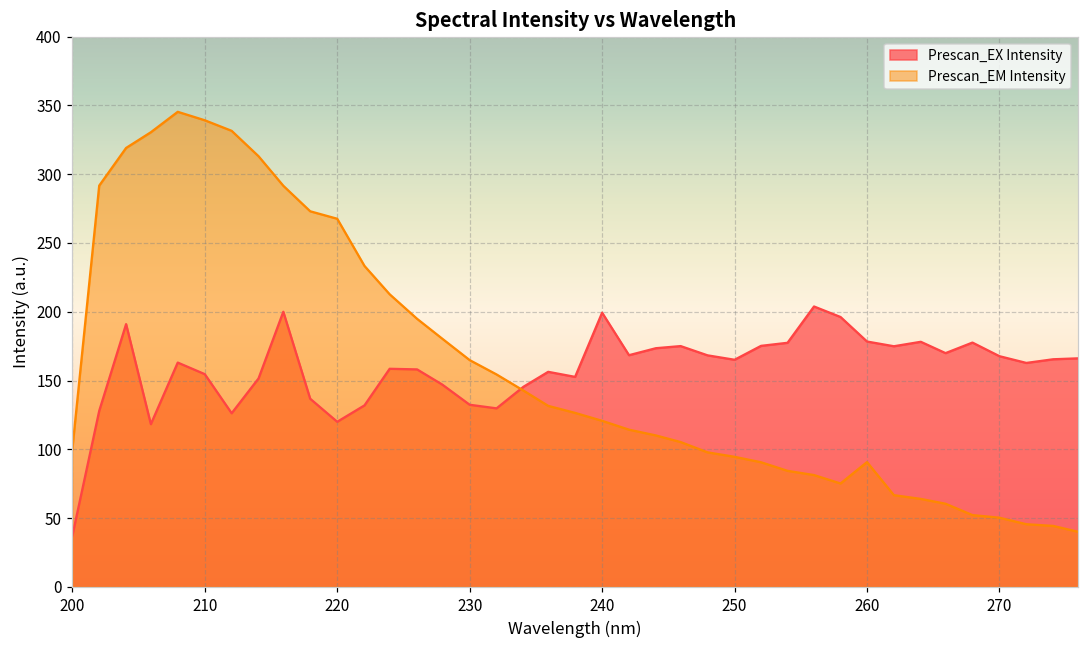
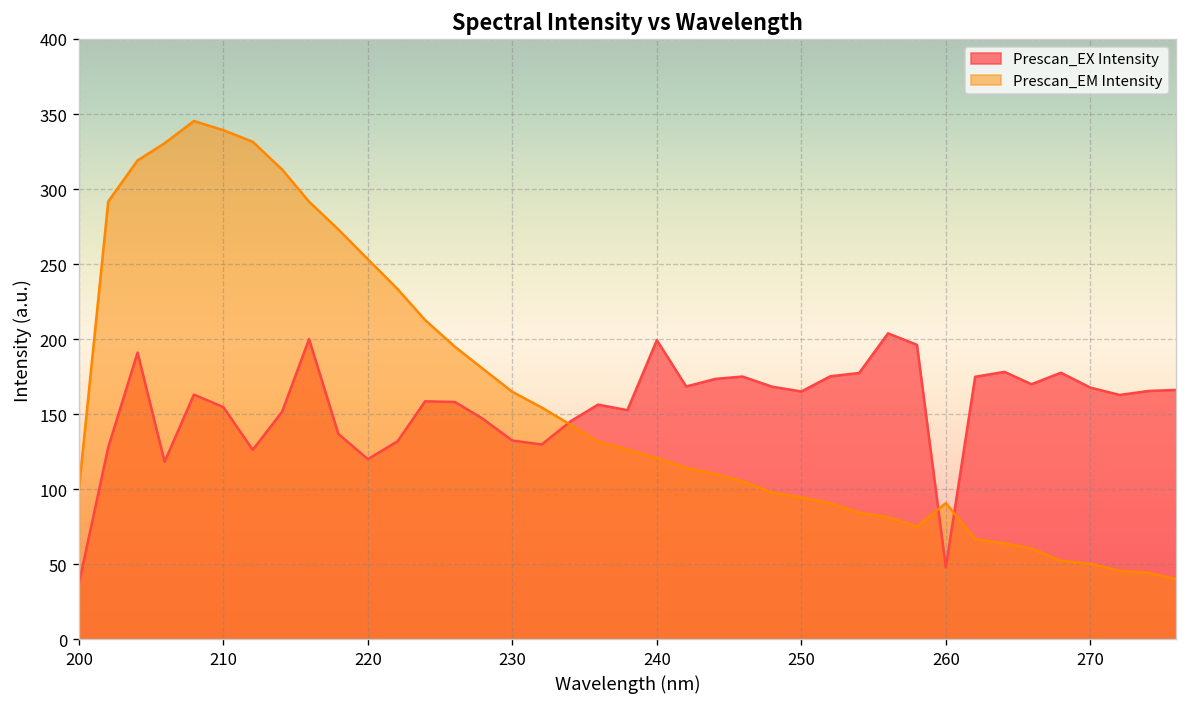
Prescan_EM Intensity, 220: 268 -> 253
Prescan_EX Intensity, 260: 178 -> 48
